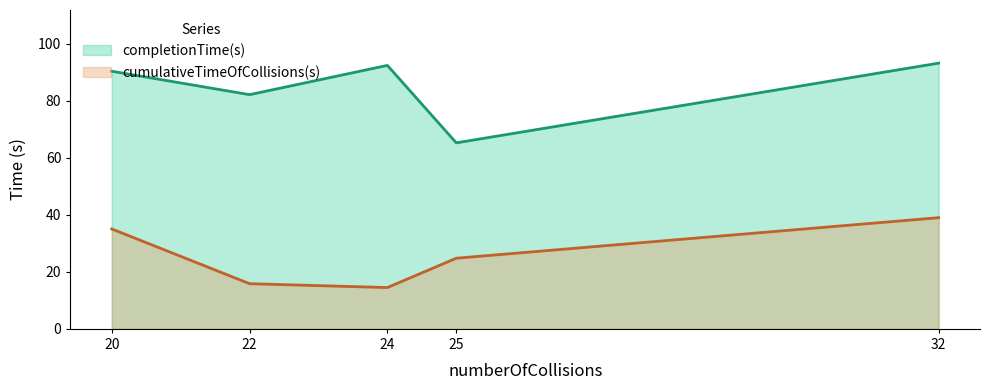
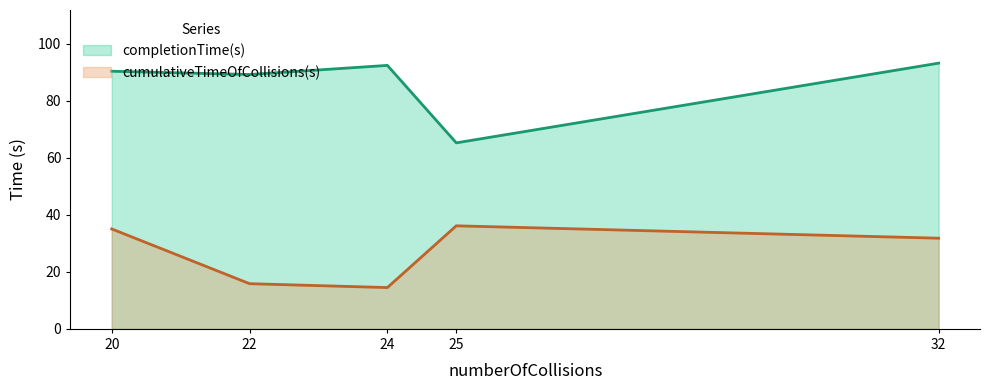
completionTime(s), 22: 82 -> 89
cumulativeTimeOfCollisions(s), 25: 25 -> 36
cumulativeTimeOfCollisions(s), 32: 39 -> 32
